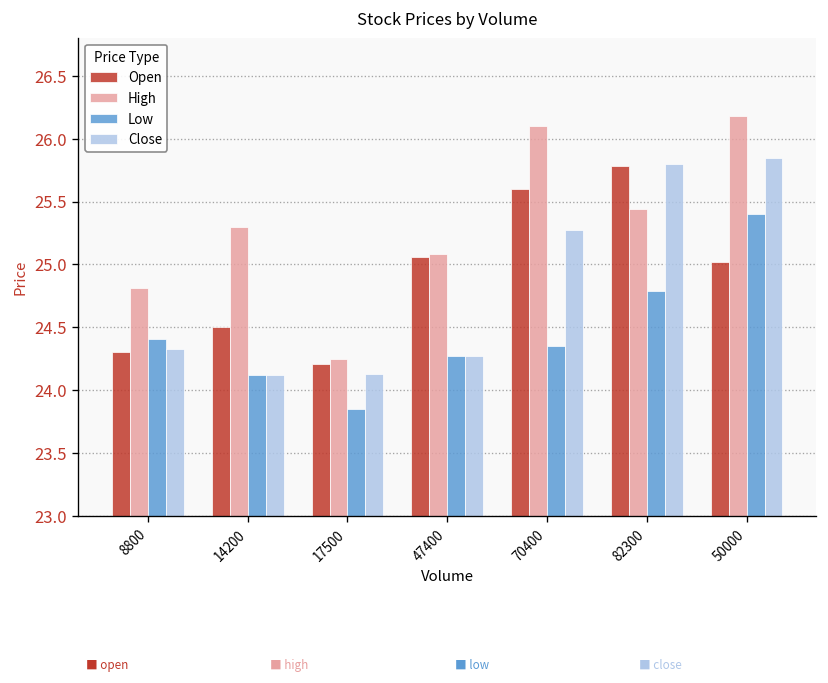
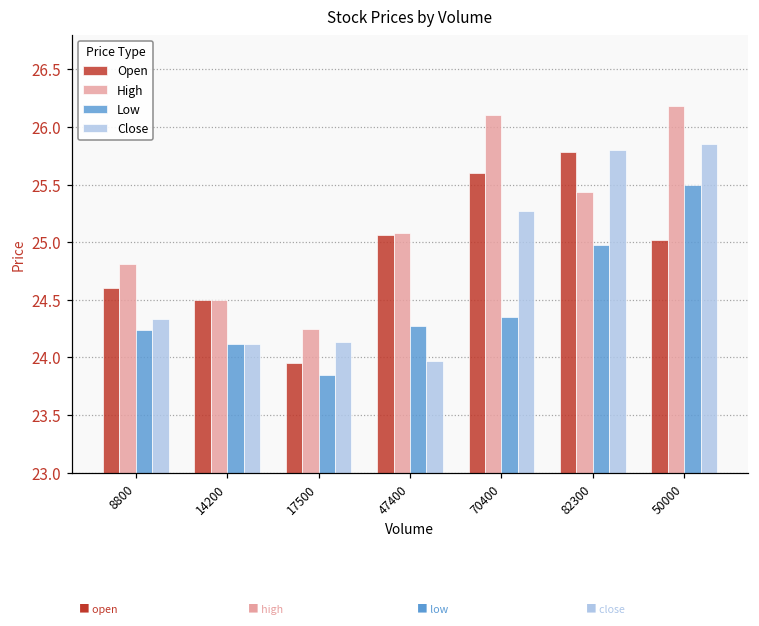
Open, 8800: 24.3 -> 24.6
Low, 8800: 24.41 -> 24.24
High, 14200: 25.3 -> 24.5
Open, 17500: 24.21 -> 23.95
Close, 47400: 24.27 -> 23.97
Low, 82300: 24.79 -> 24.98
Low, 50000: 25.4 -> 25.5
